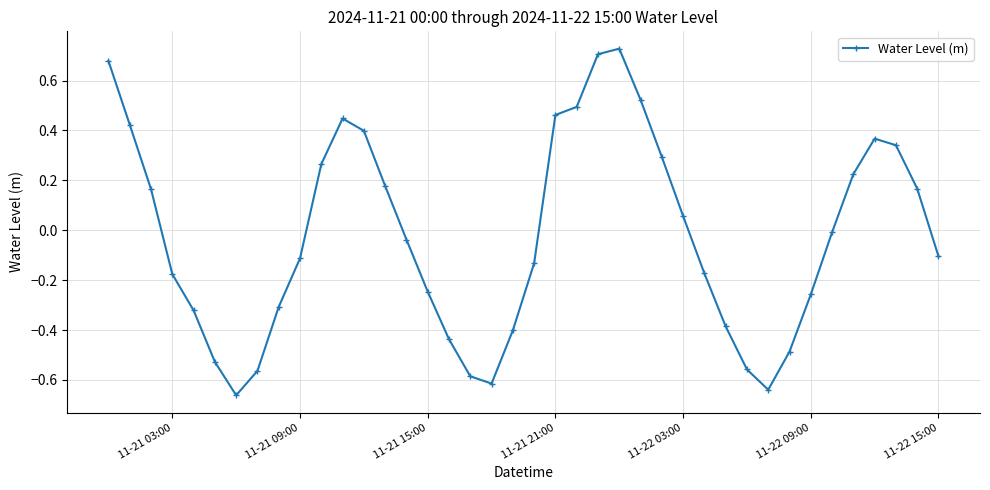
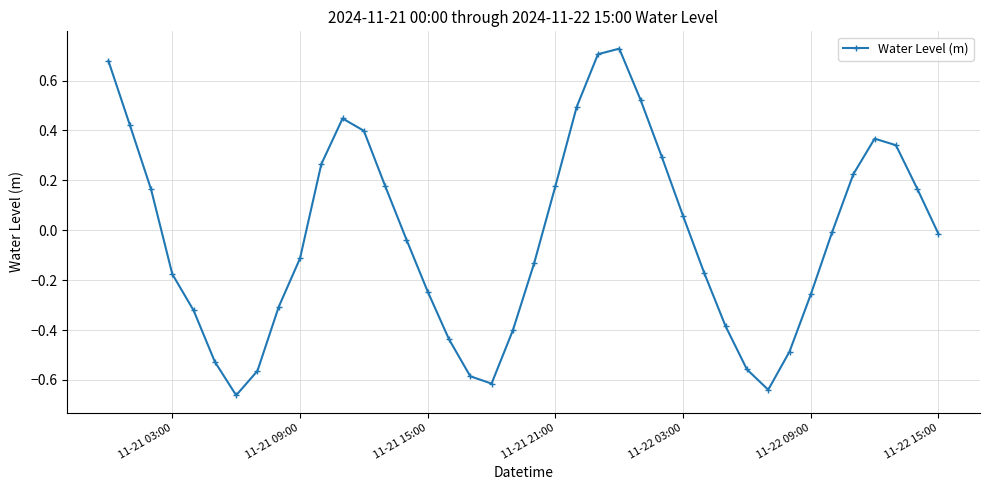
11-21 21:00: 0.46 -> 0.18
11-22 15:00: -0.10 -> -0.01
